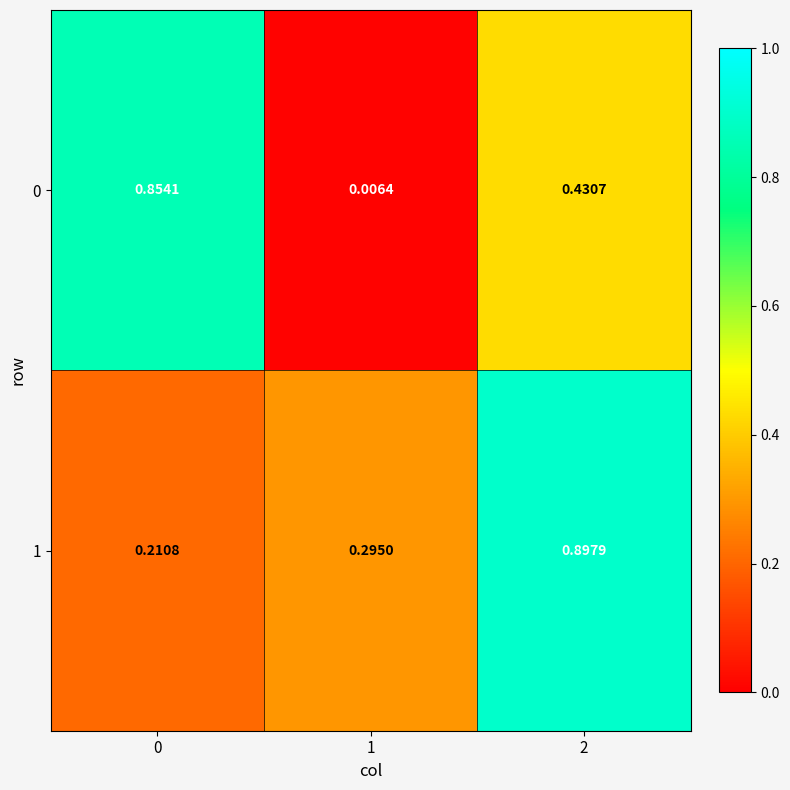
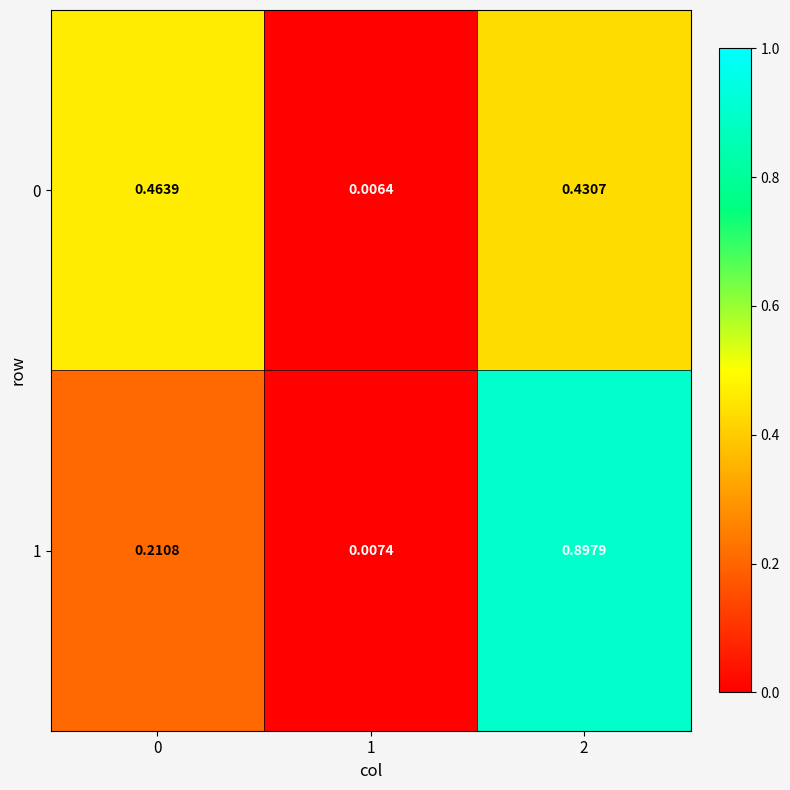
0, 0: 0.8541 -> 0.4639
1, 1: 0.2950 -> 0.0074
